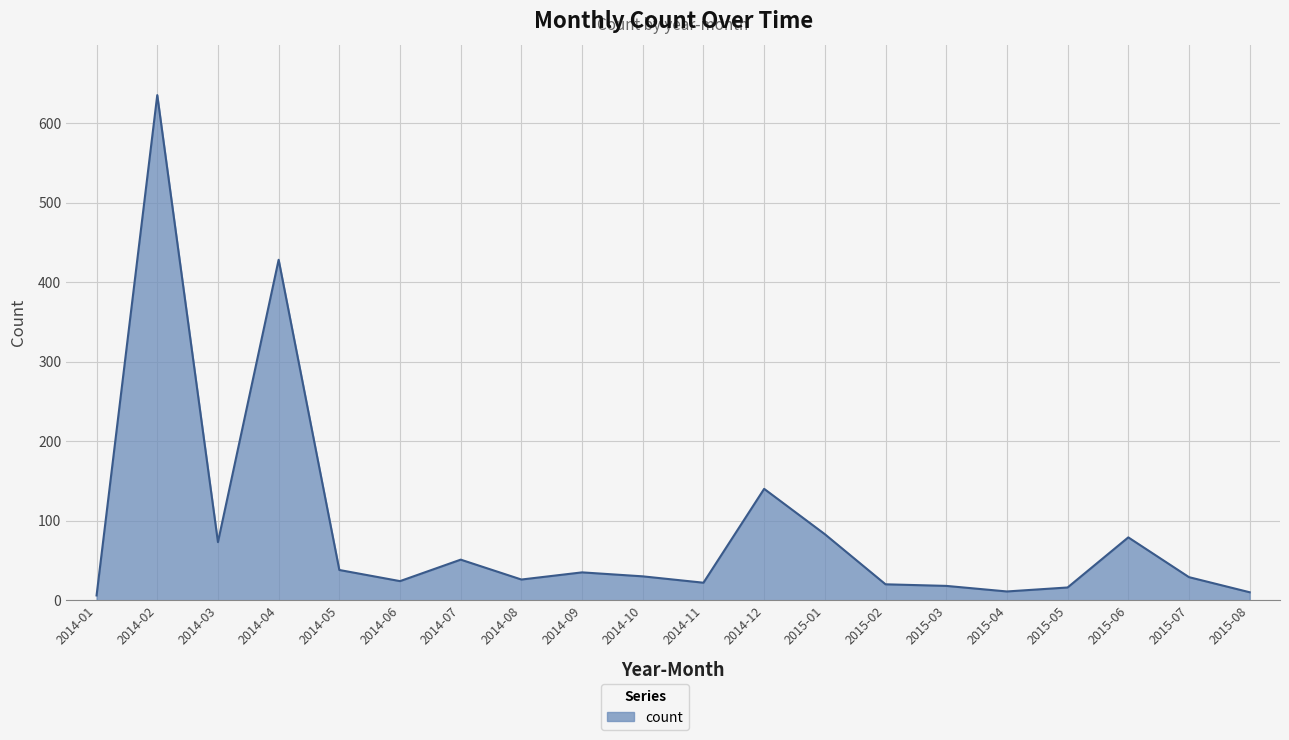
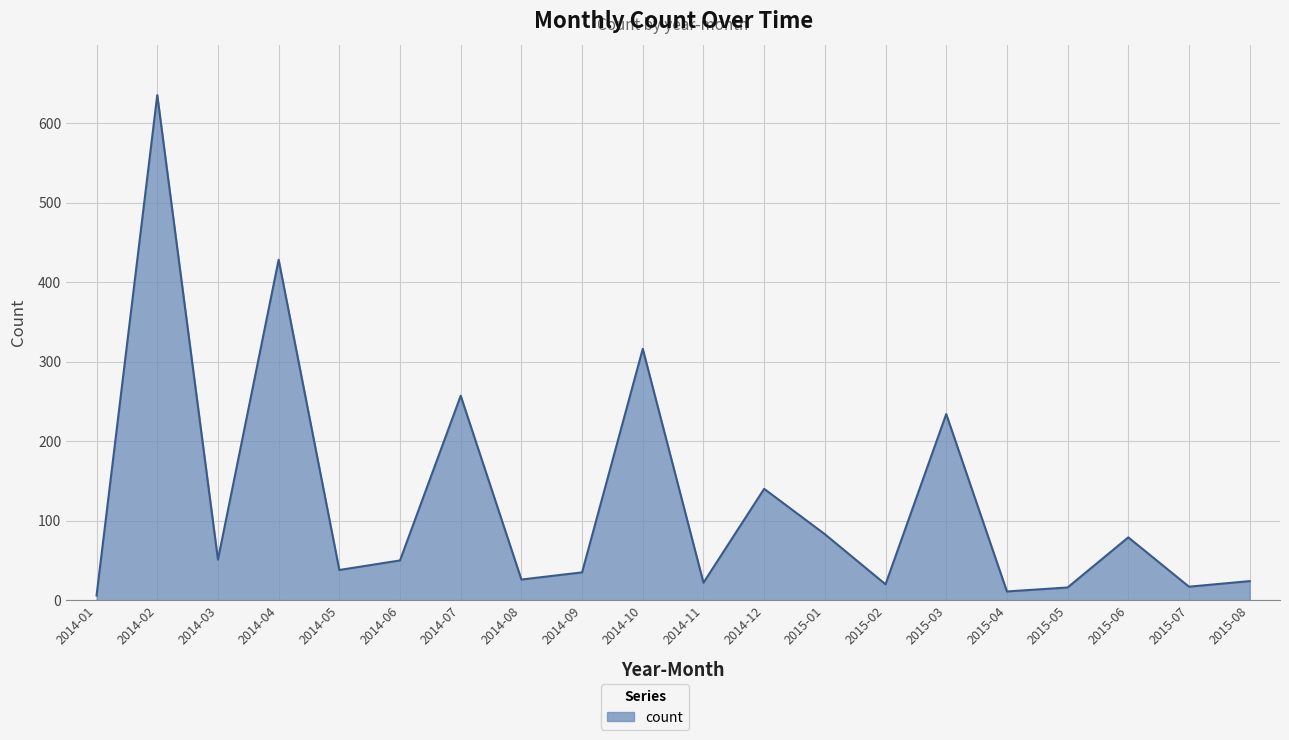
2014-03: 70 -> 50
2014-06: 20 -> 50
2014-07: 50 -> 260
2014-10: 30 -> 320
2015-03: 20 -> 230
2015-07: 30 -> 20
2015-08: 10 -> 20
